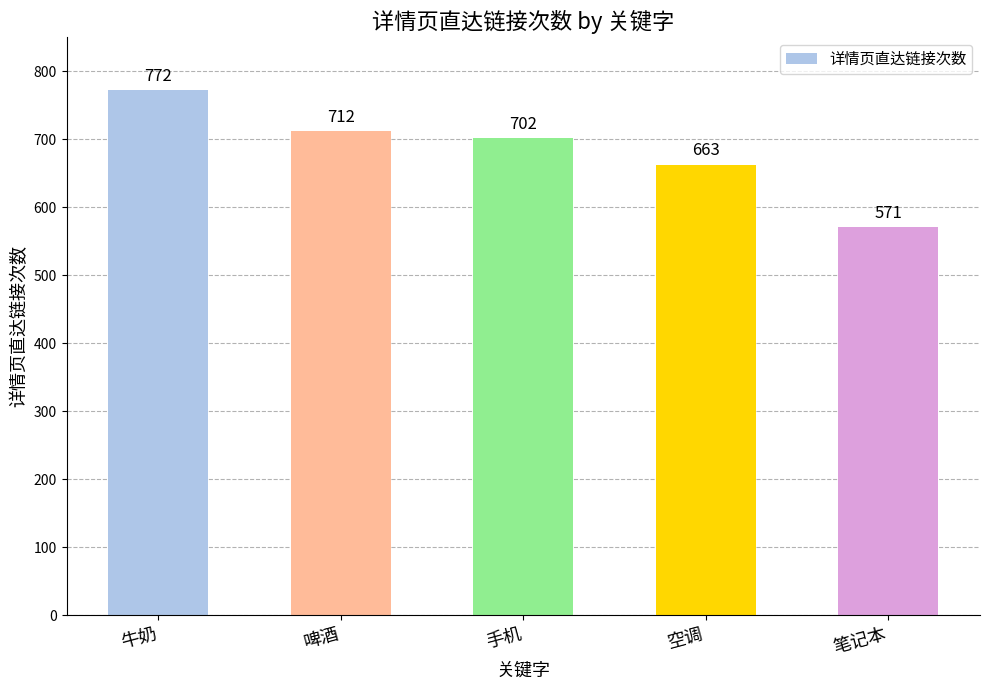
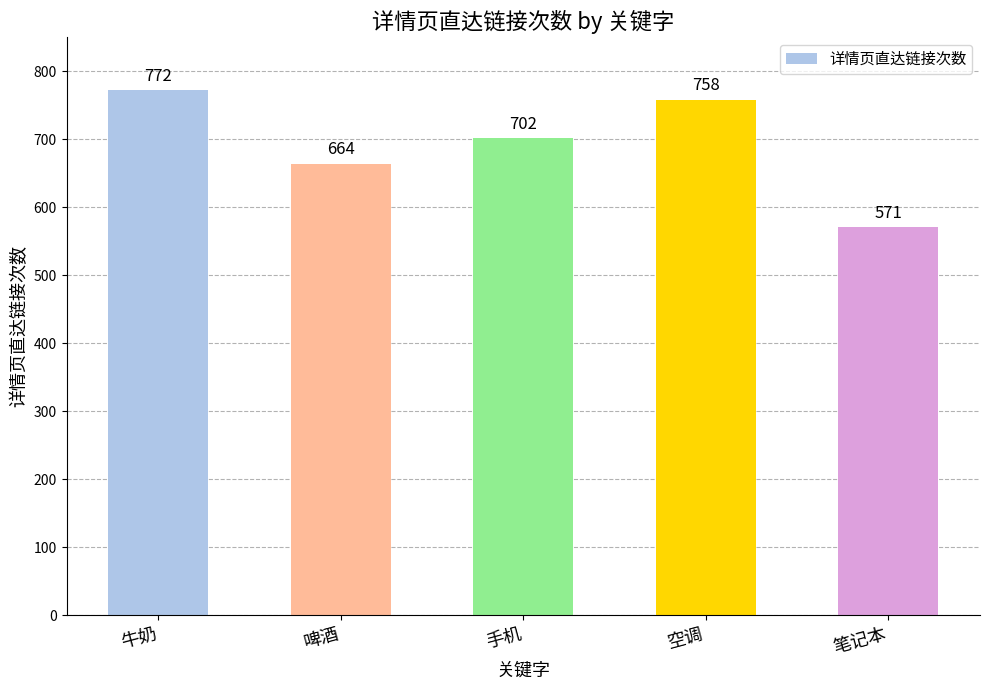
啤酒: 712 -> 664
空调: 663 -> 758
